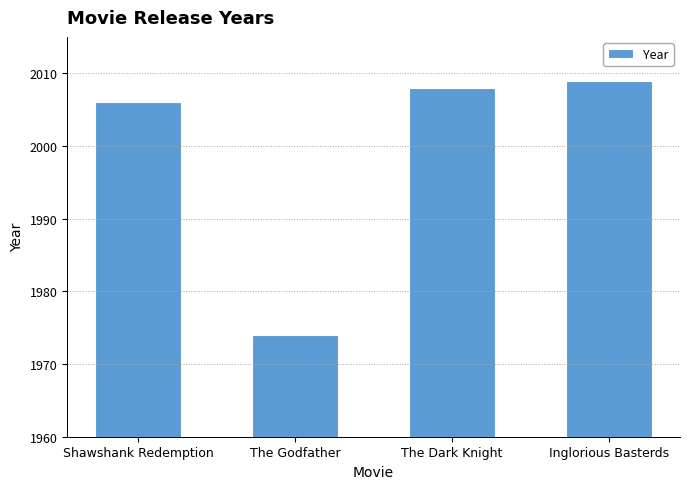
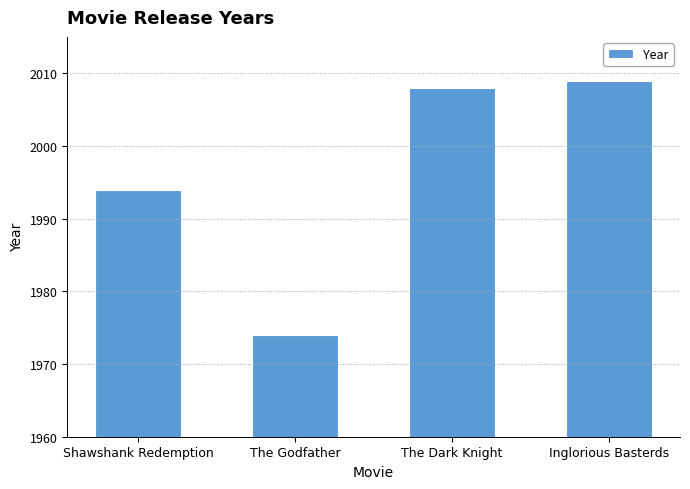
Shawshank Redemption: 2006 -> 1994
